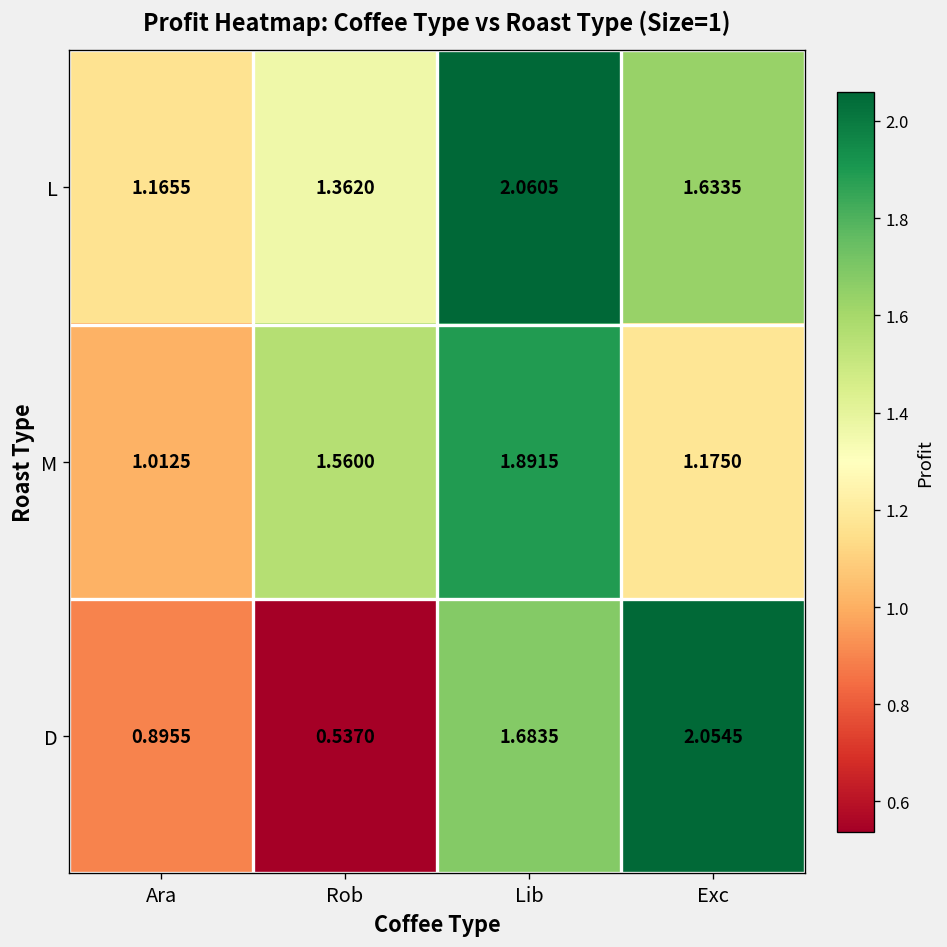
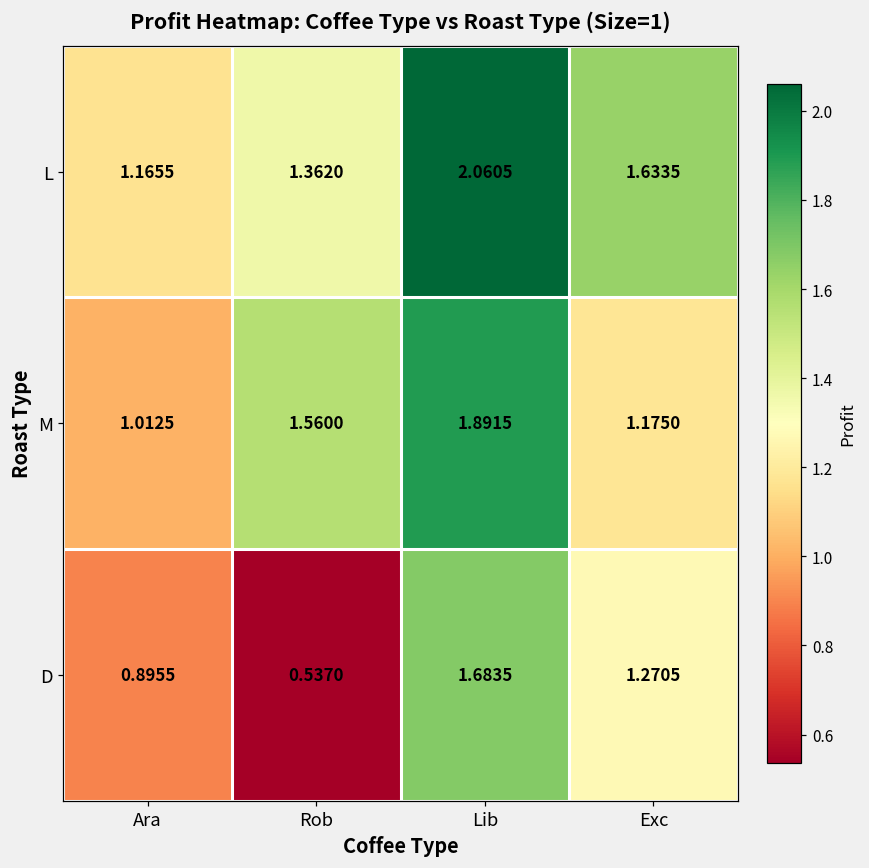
D, Exc: 2.0545 -> 1.2705
